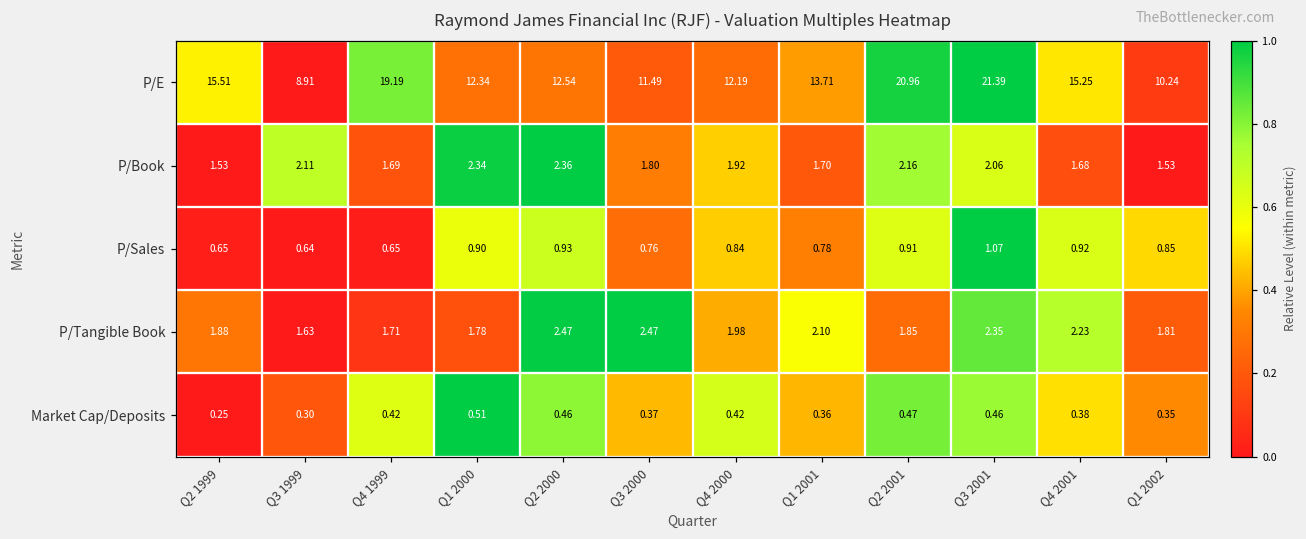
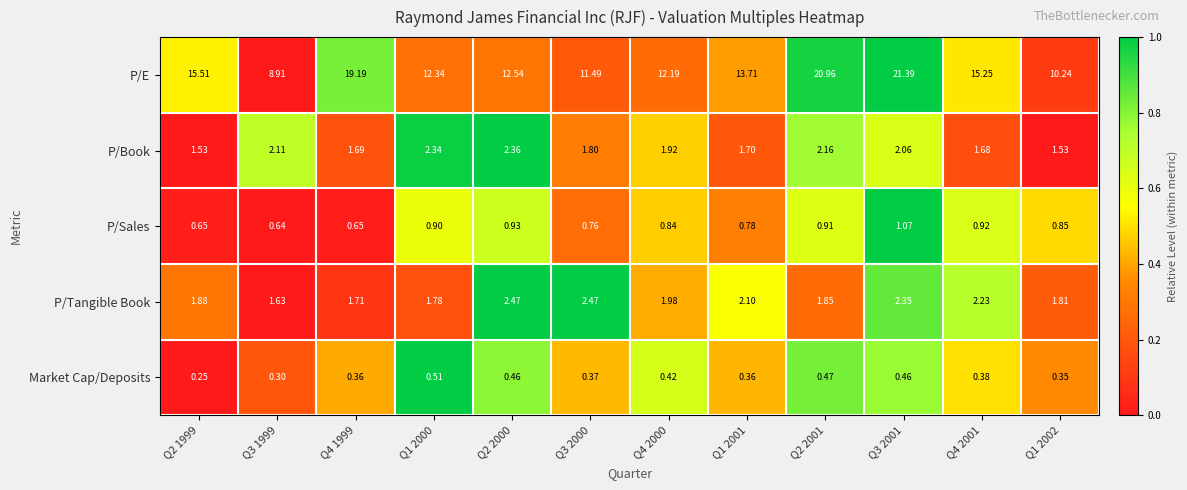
Market Cap/Deposits, Q4 1999: 0.42 -> 0.36
